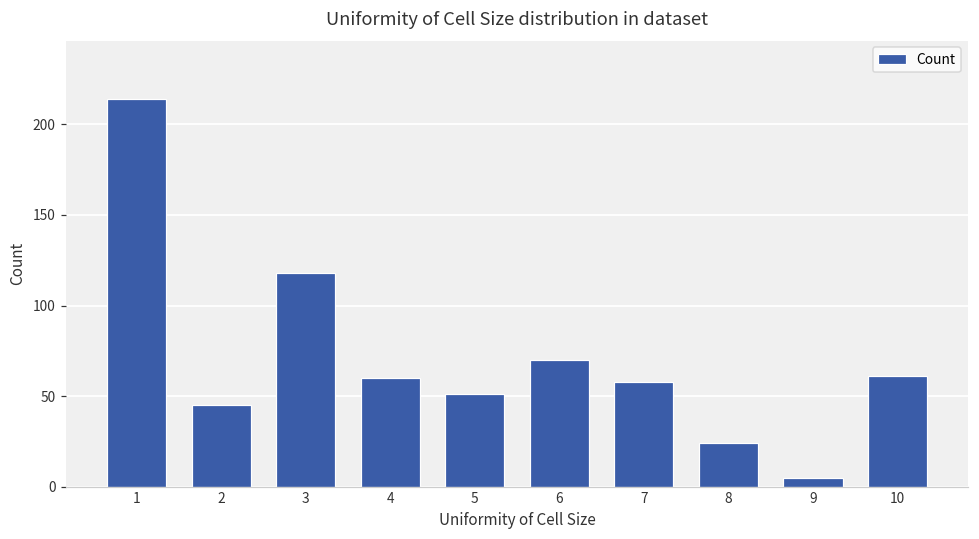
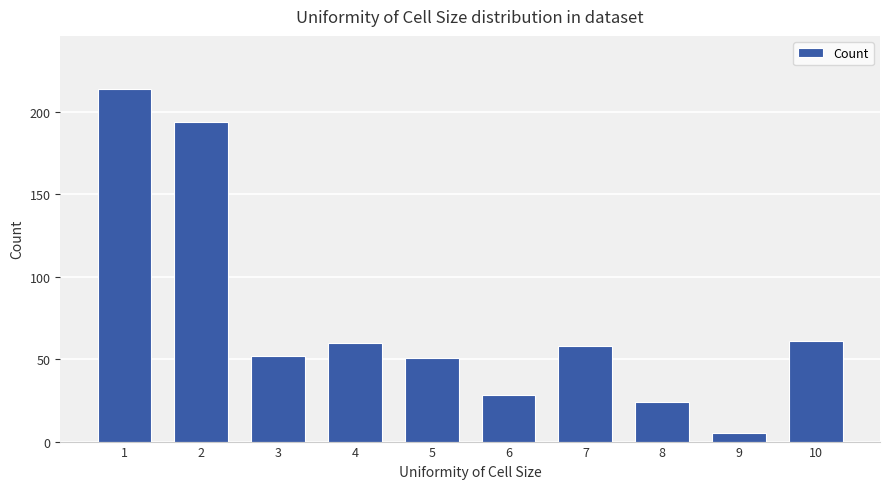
2: 45 -> 194
3: 118 -> 52
6: 70 -> 28
